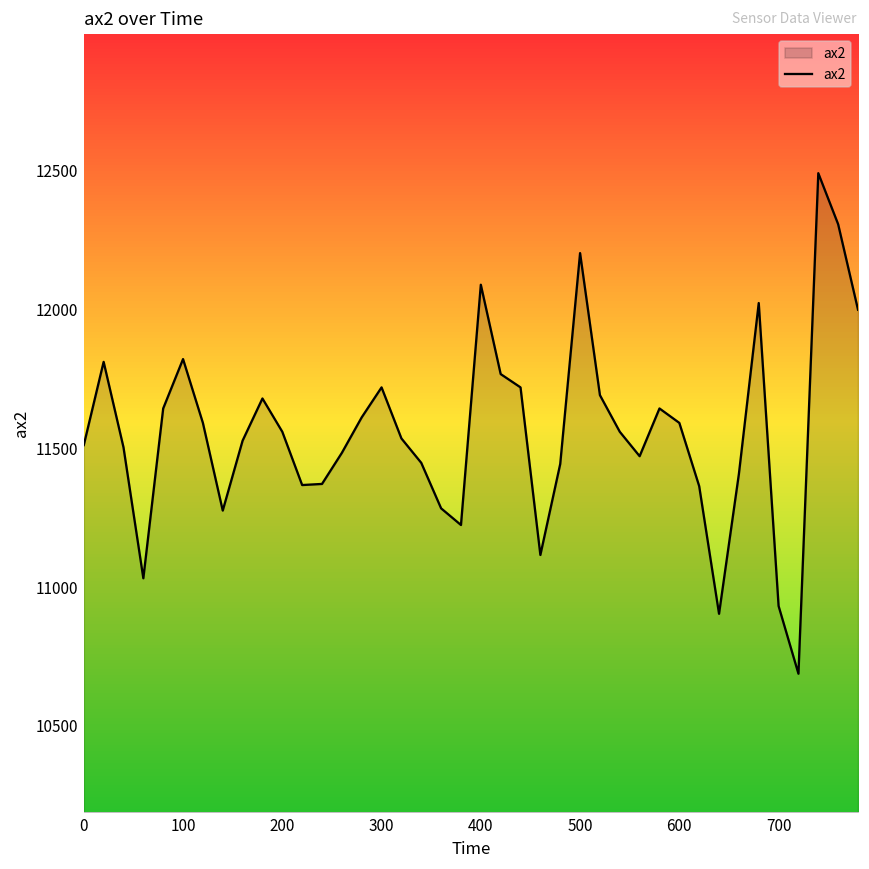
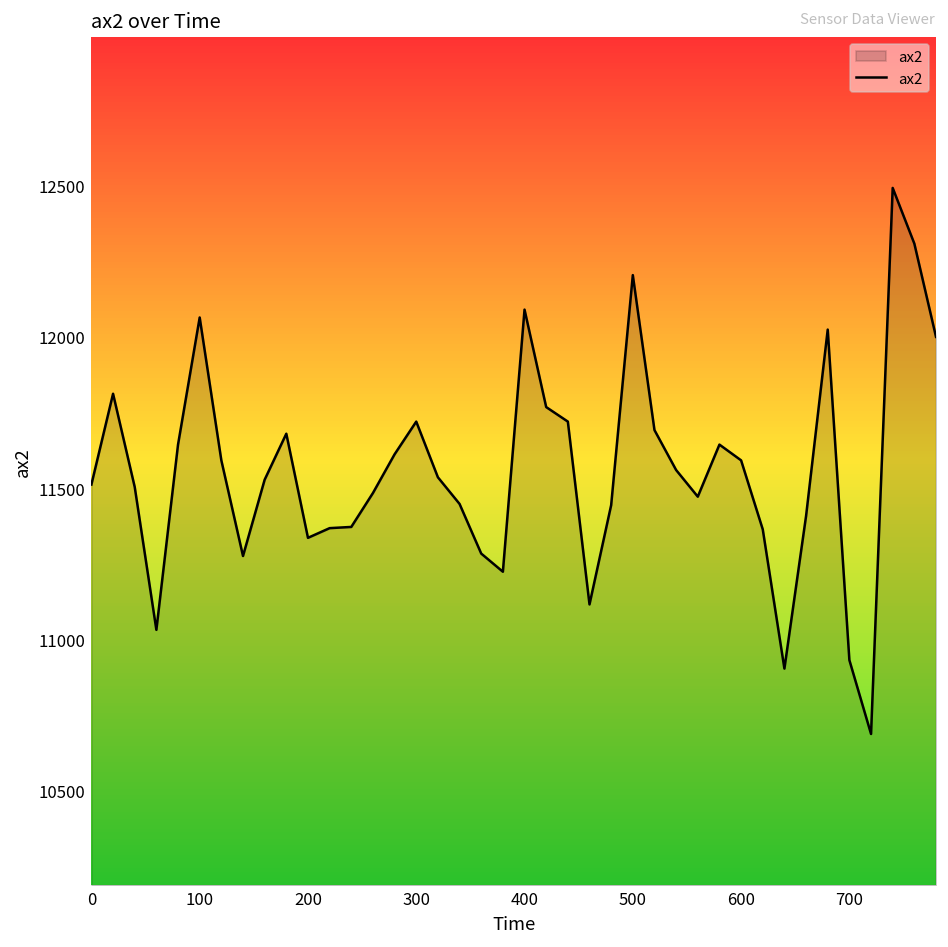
100: 11820 -> 12060
200: 11560 -> 11340
